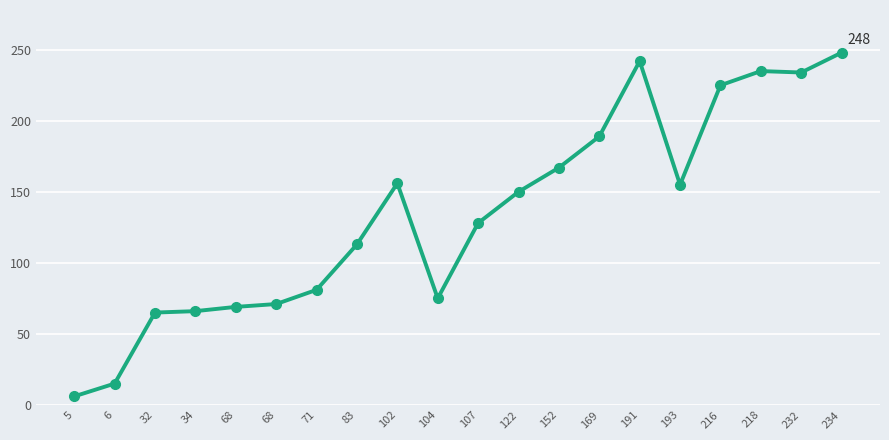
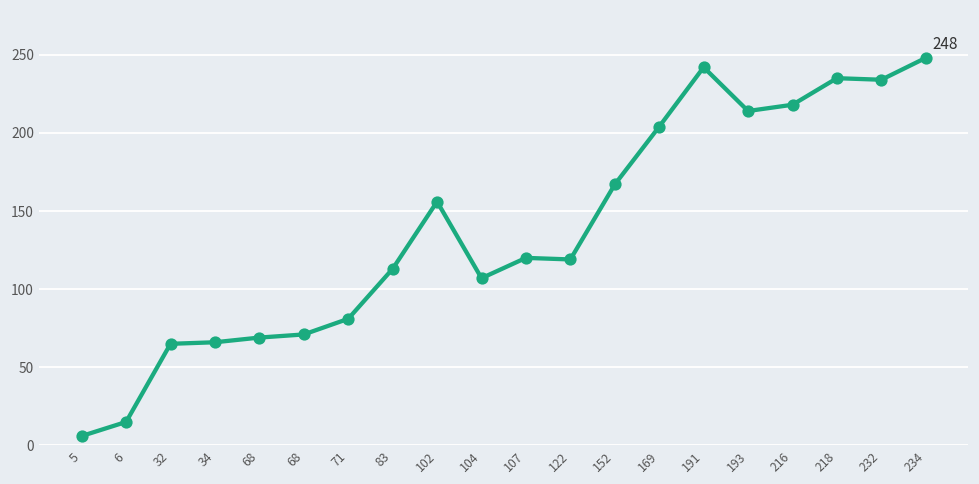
104: 75 -> 107
107: 128 -> 120
122: 150 -> 119
169: 189 -> 204
193: 155 -> 214
216: 225 -> 218
